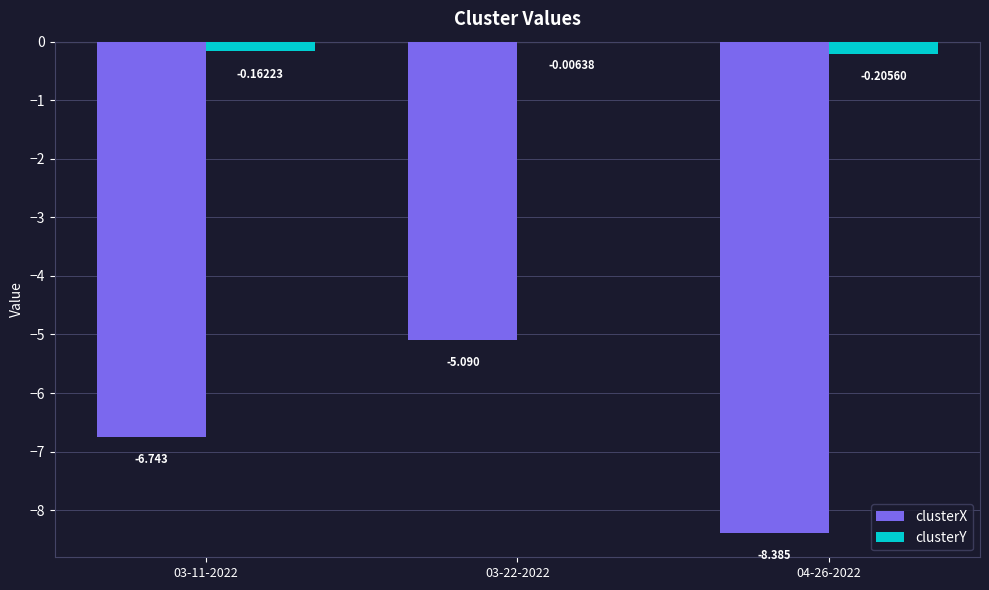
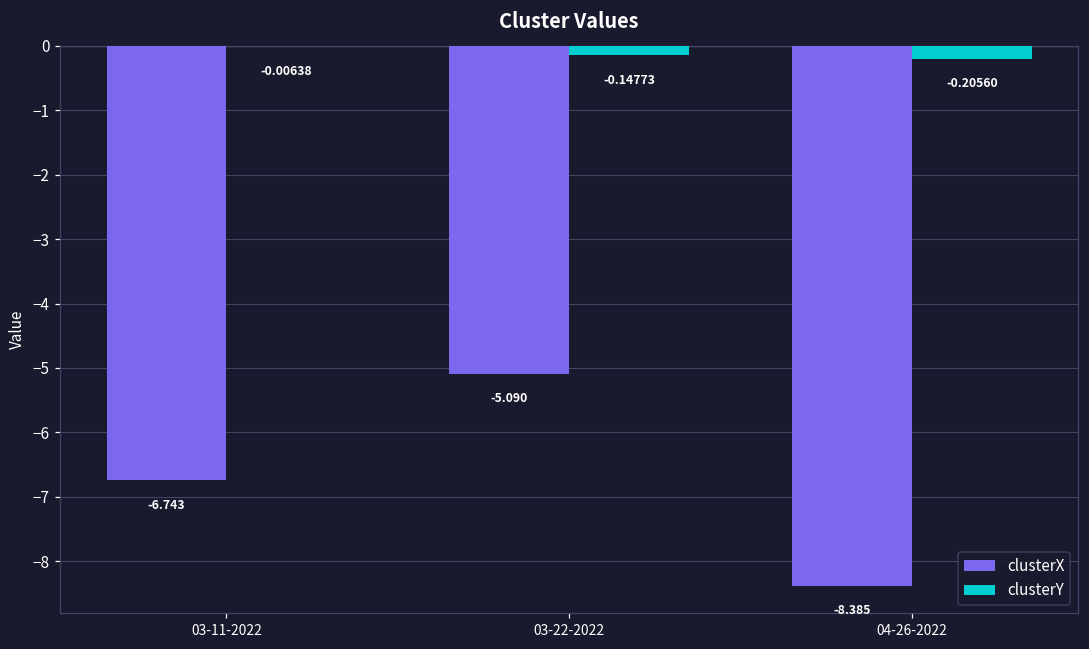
clusterY, 03-11-2022: -0.16223 -> -0.00638
clusterY, 03-22-2022: -0.00638 -> -0.14773
